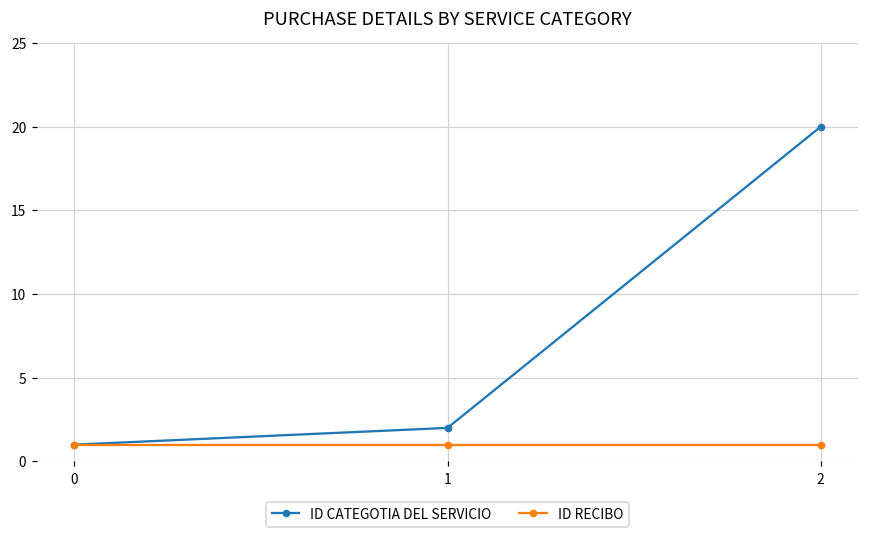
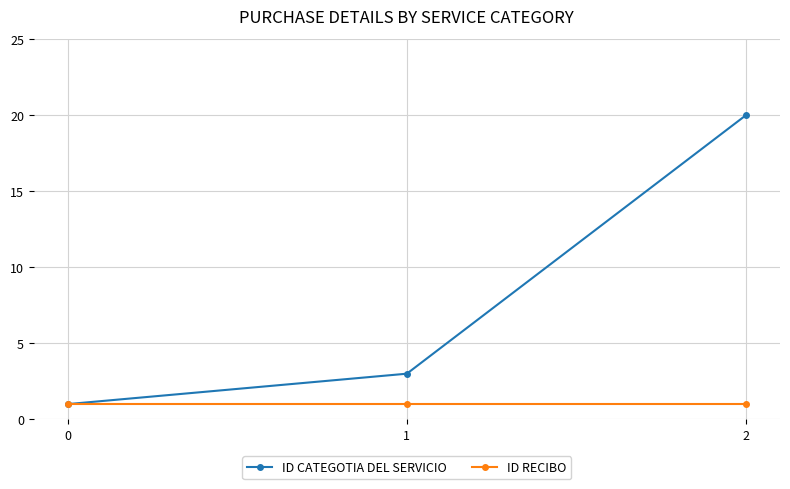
ID CATEGOTIA DEL SERVICIO, 1: 2 -> 3
